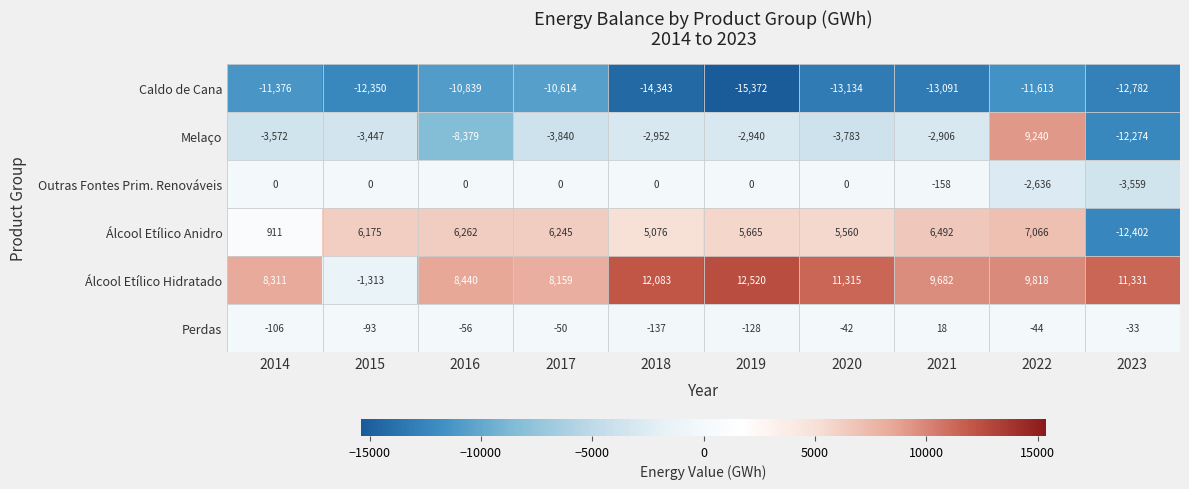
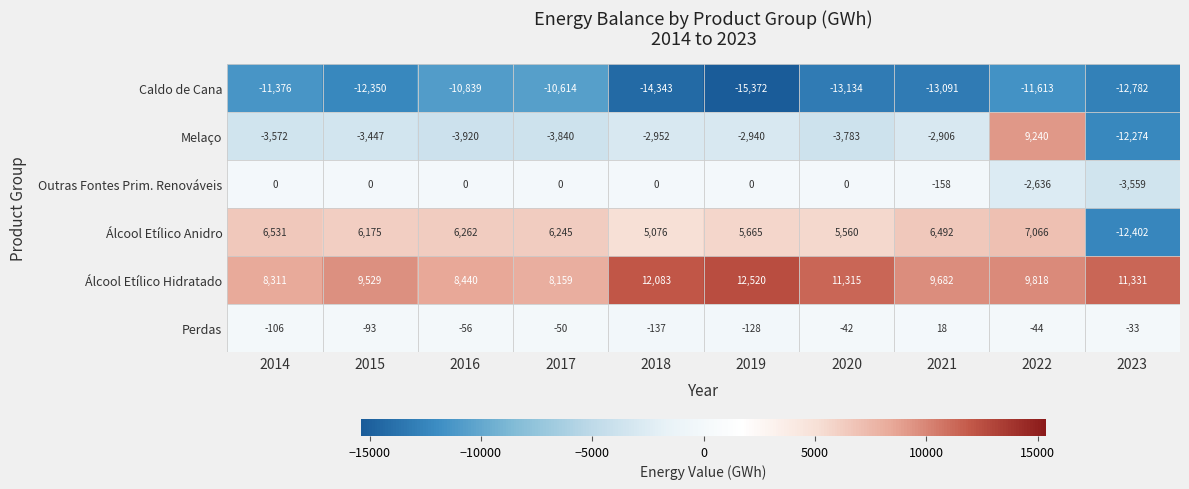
Melaço, 2016: -8,379 -> -3,920
Álcool Etílico Anidro, 2014: 911 -> 6,531
Álcool Etílico Hidratado, 2015: -1,313 -> 9,529
